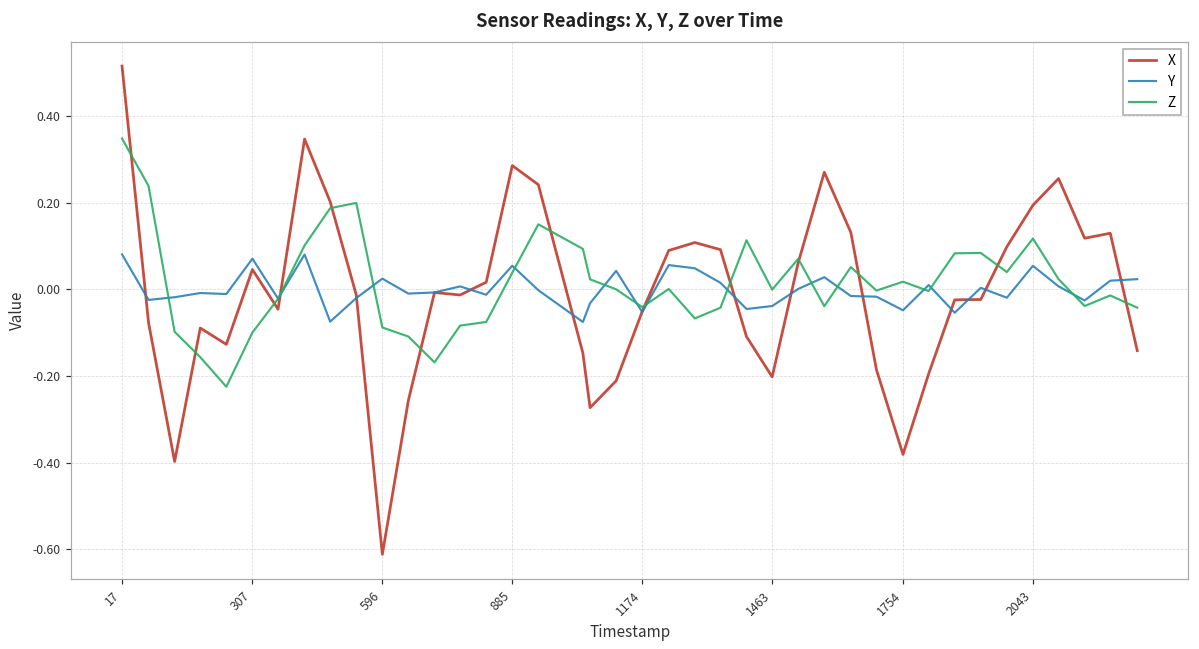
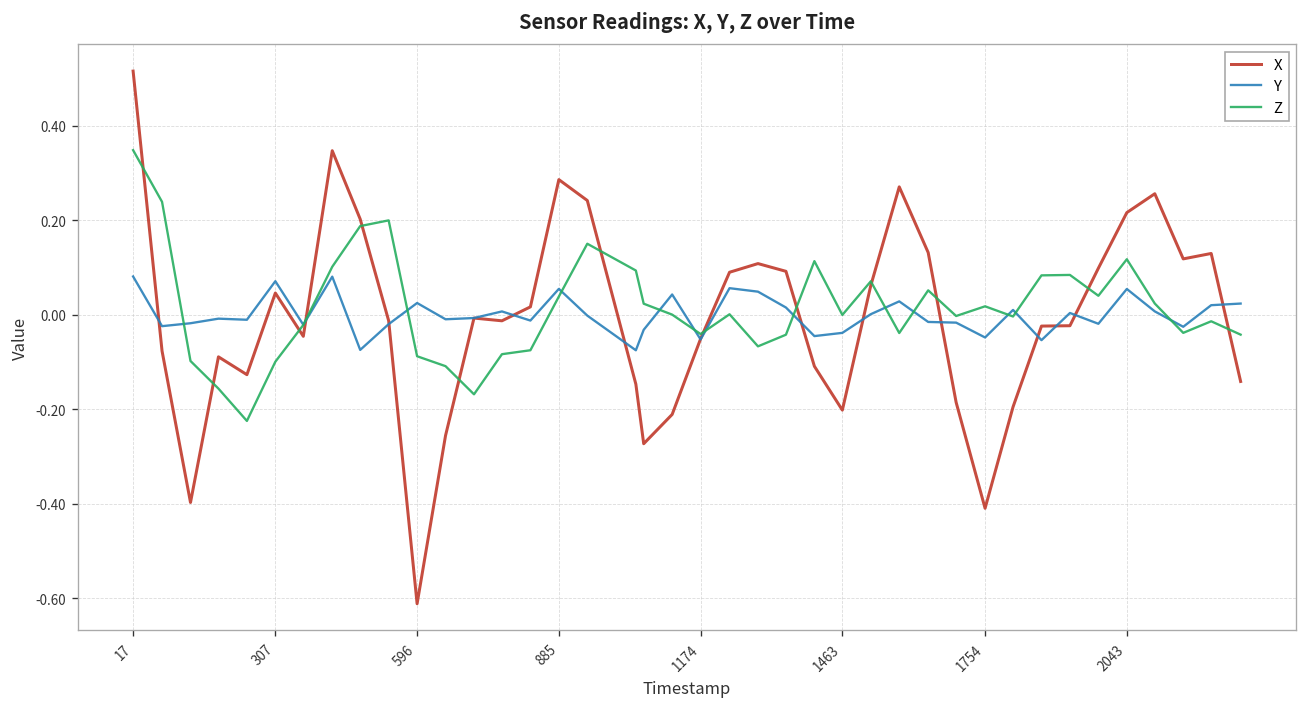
X, 1754: -0.38 -> -0.41
X, 2043: 0.19 -> 0.22
